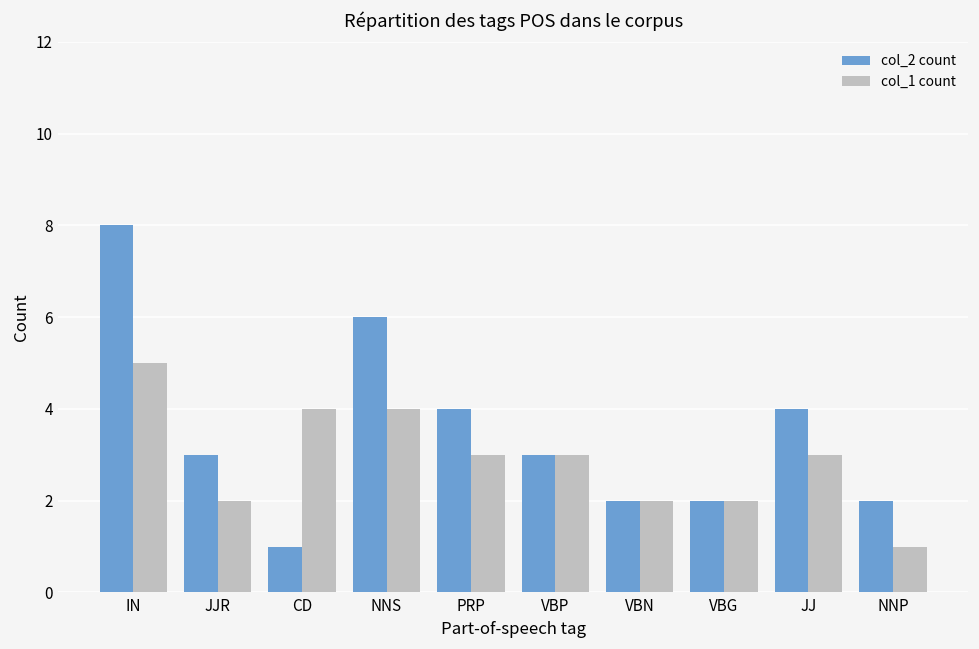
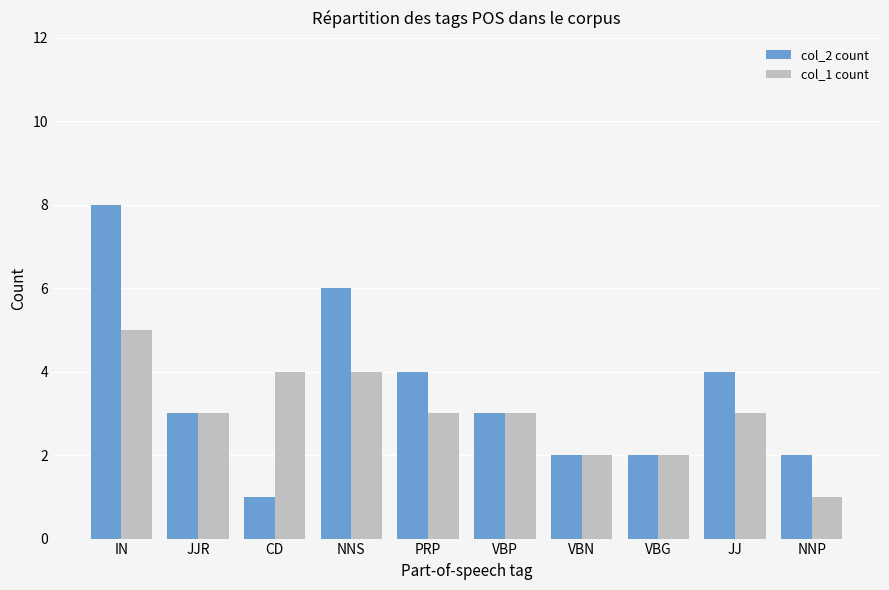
col_1 count, JJR: 2 -> 3
